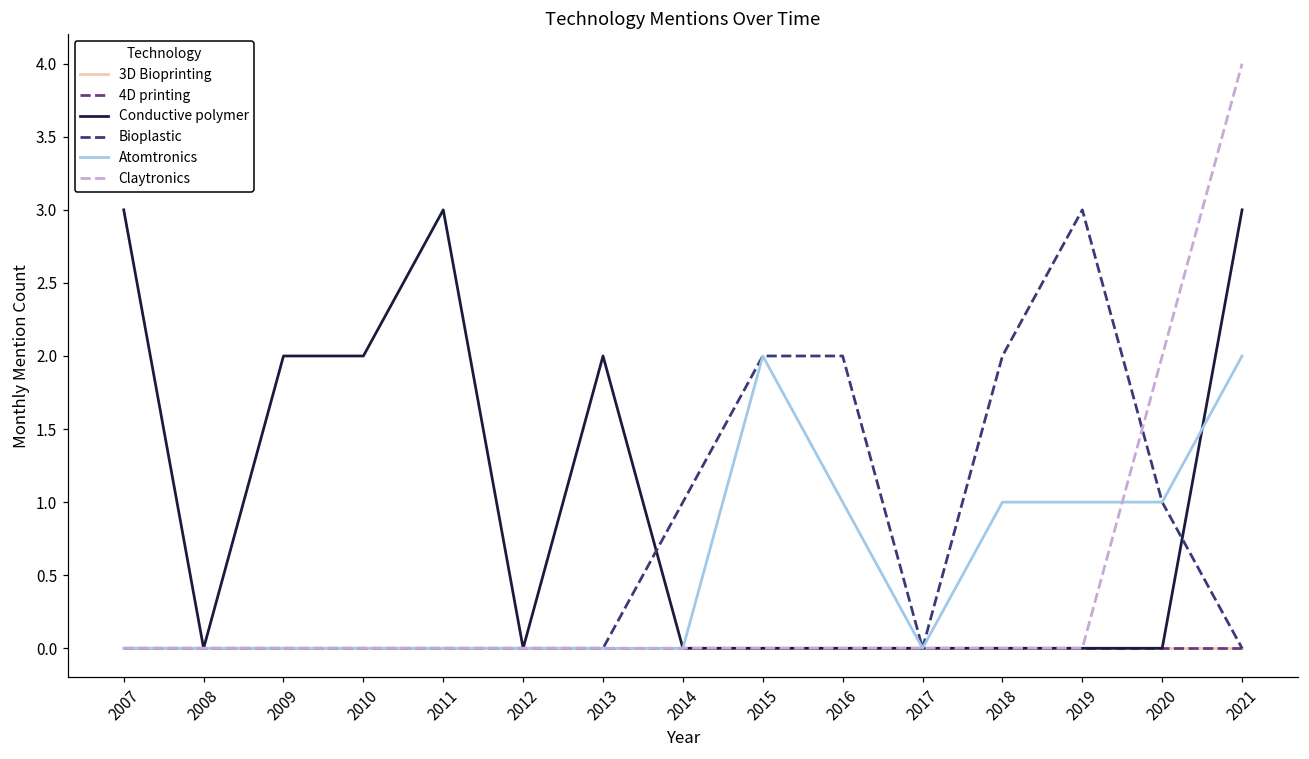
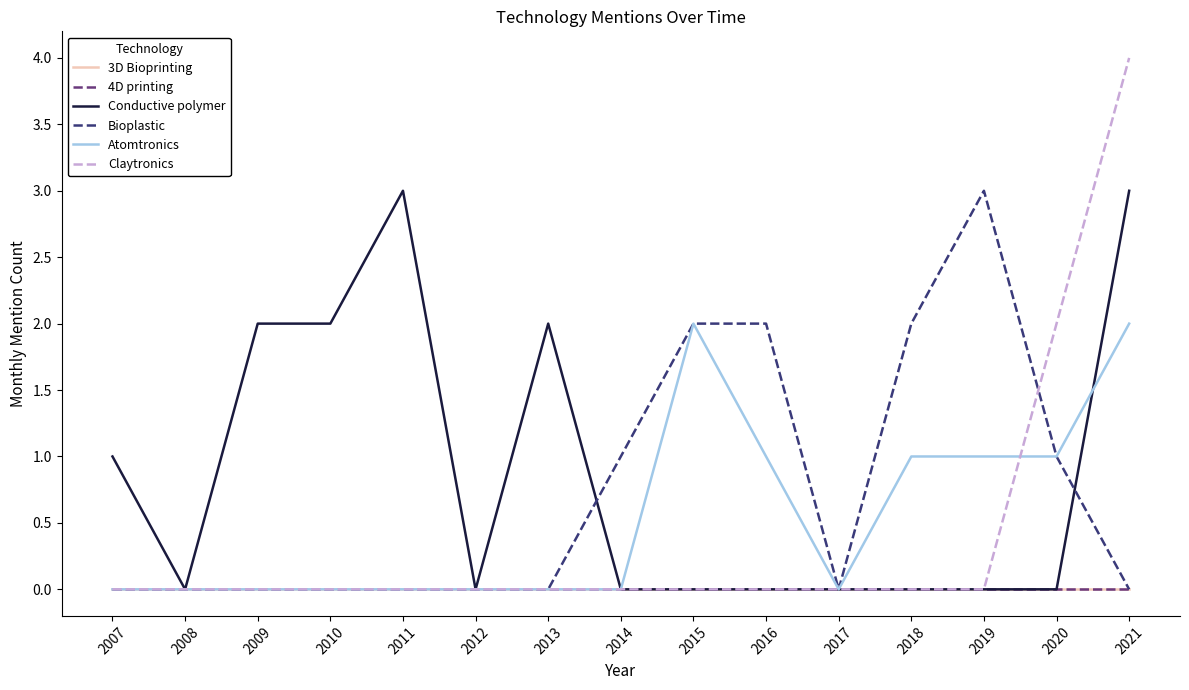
Conductive polymer, 2007: 3 -> 1
